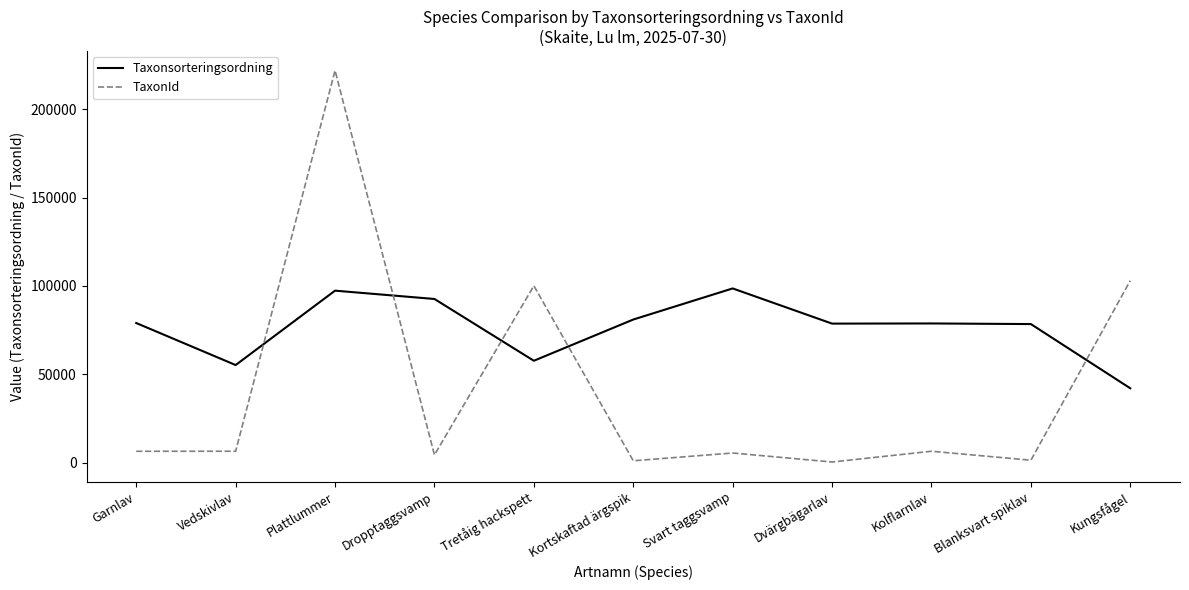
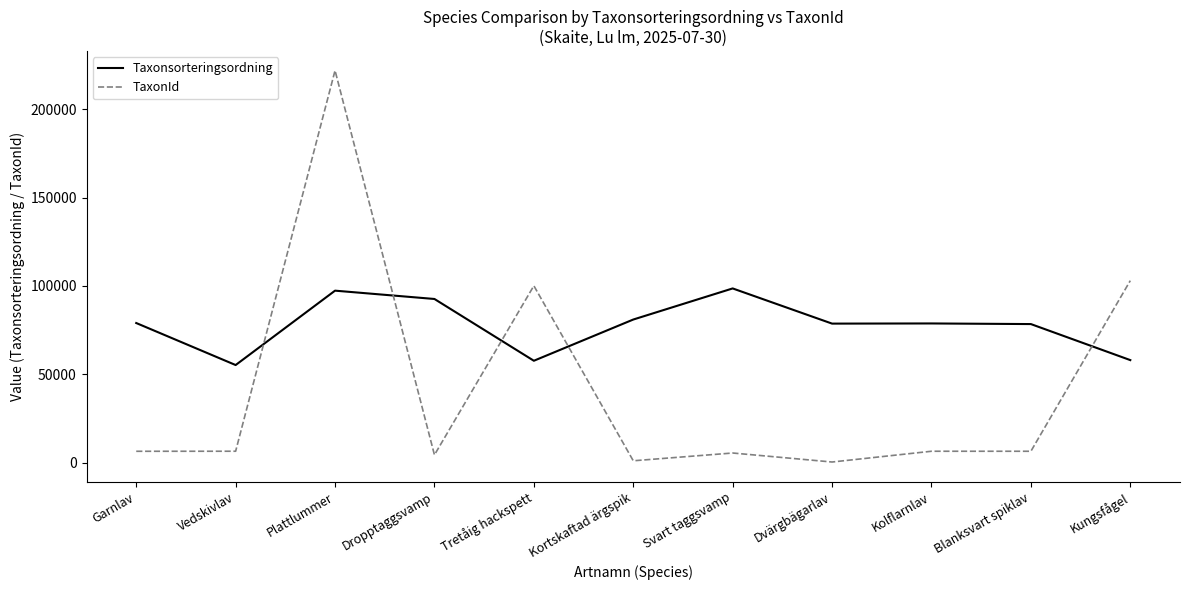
TaxonId, Blanksvart spiklav: 1000 -> 6000
Taxonsorteringsordning, Kungsfågel: 42000 -> 58000
